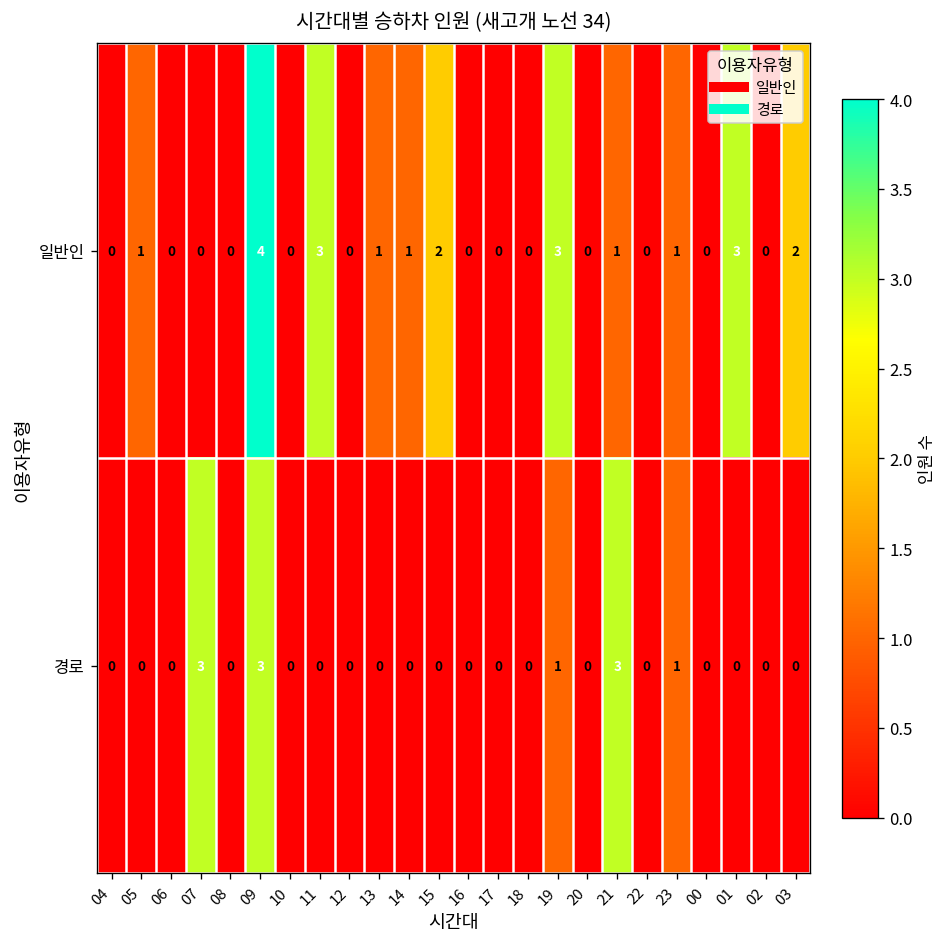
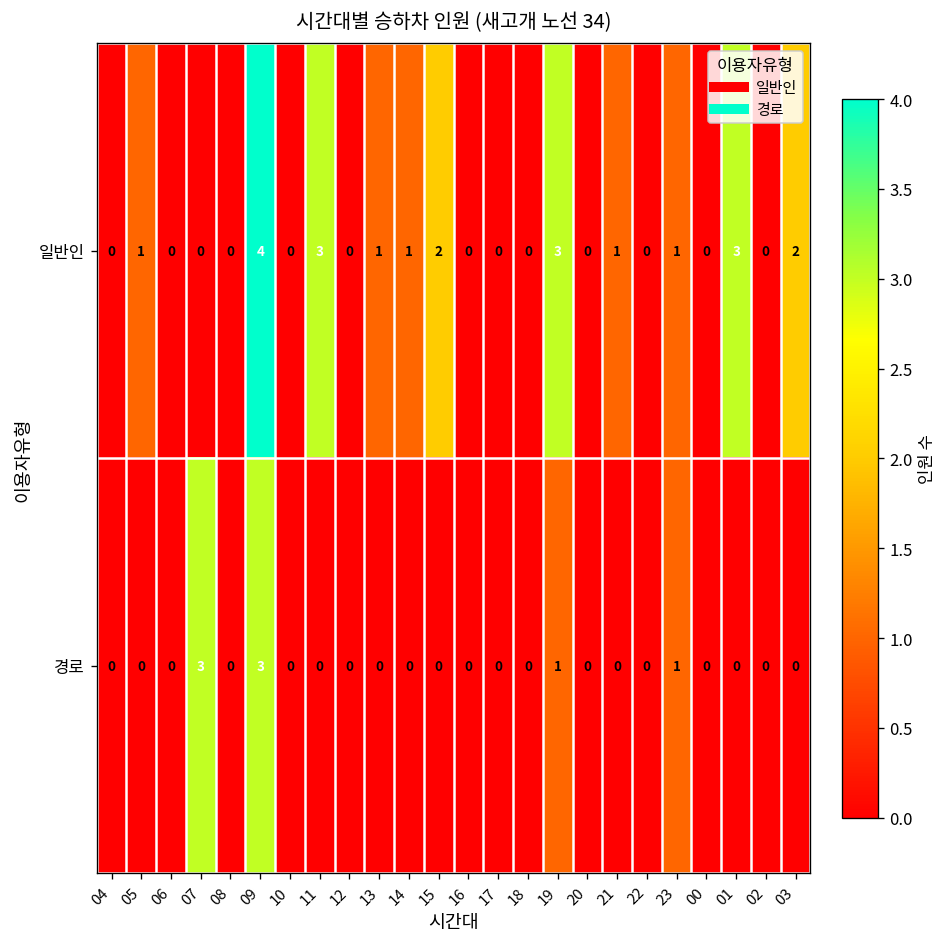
경로, 21: 3 -> 0
